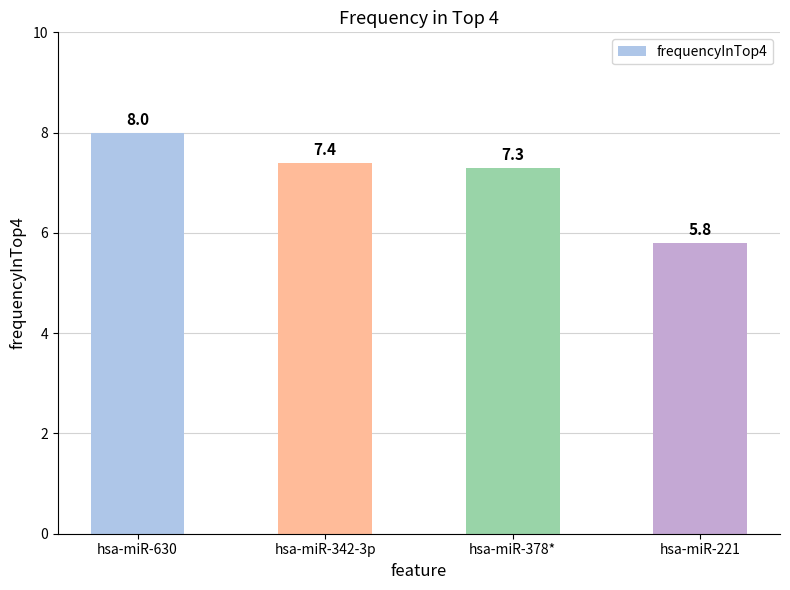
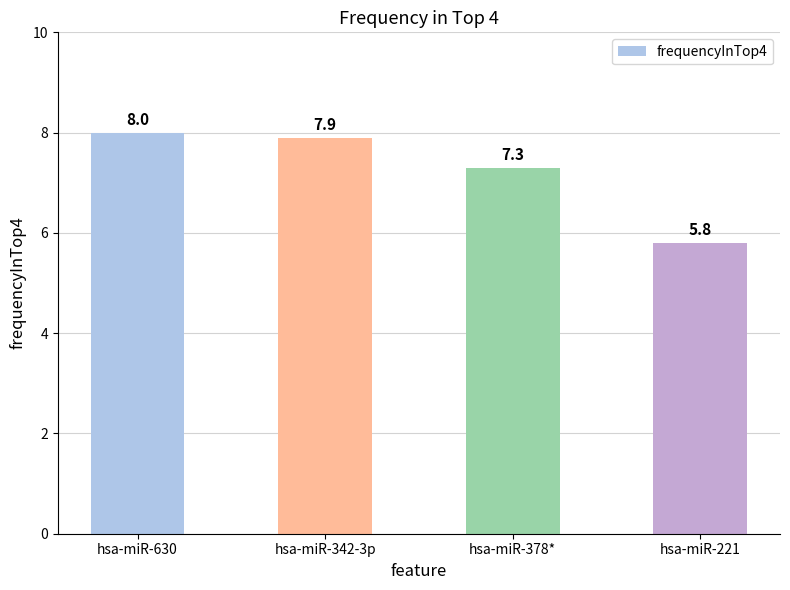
hsa-miR-342-3p: 7.4 -> 7.9
